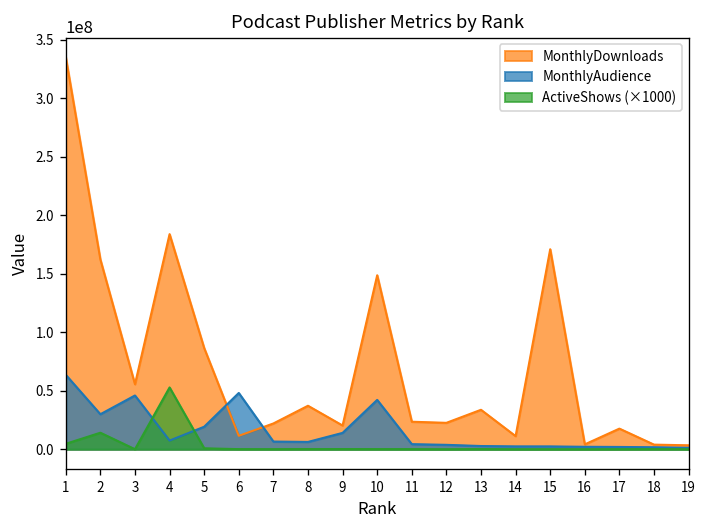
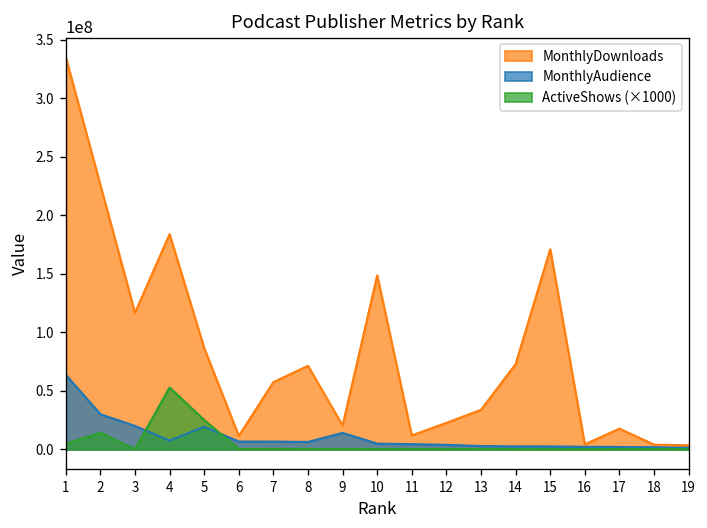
MonthlyDownloads, 2: 160000000 -> 230000000
MonthlyDownloads, 3: 60000000 -> 120000000
MonthlyAudience, 3: 50000000 -> 20000000
ActiveShows (×1000), 5: 0 -> 30000000
MonthlyAudience, 6: 50000000 -> 10000000
MonthlyDownloads, 7: 20000000 -> 60000000
MonthlyDownloads, 8: 40000000 -> 70000000
MonthlyAudience, 10: 40000000 -> 0
MonthlyDownloads, 11: 20000000 -> 10000000
MonthlyDownloads, 14: 10000000 -> 70000000
